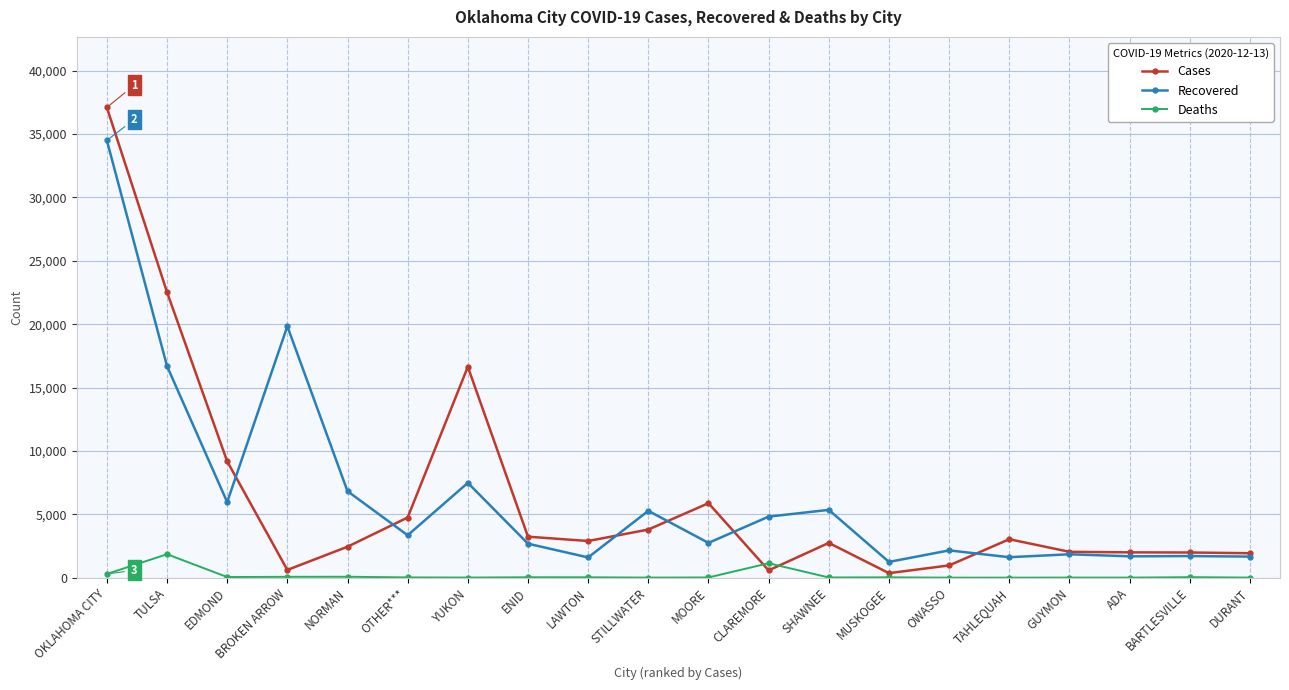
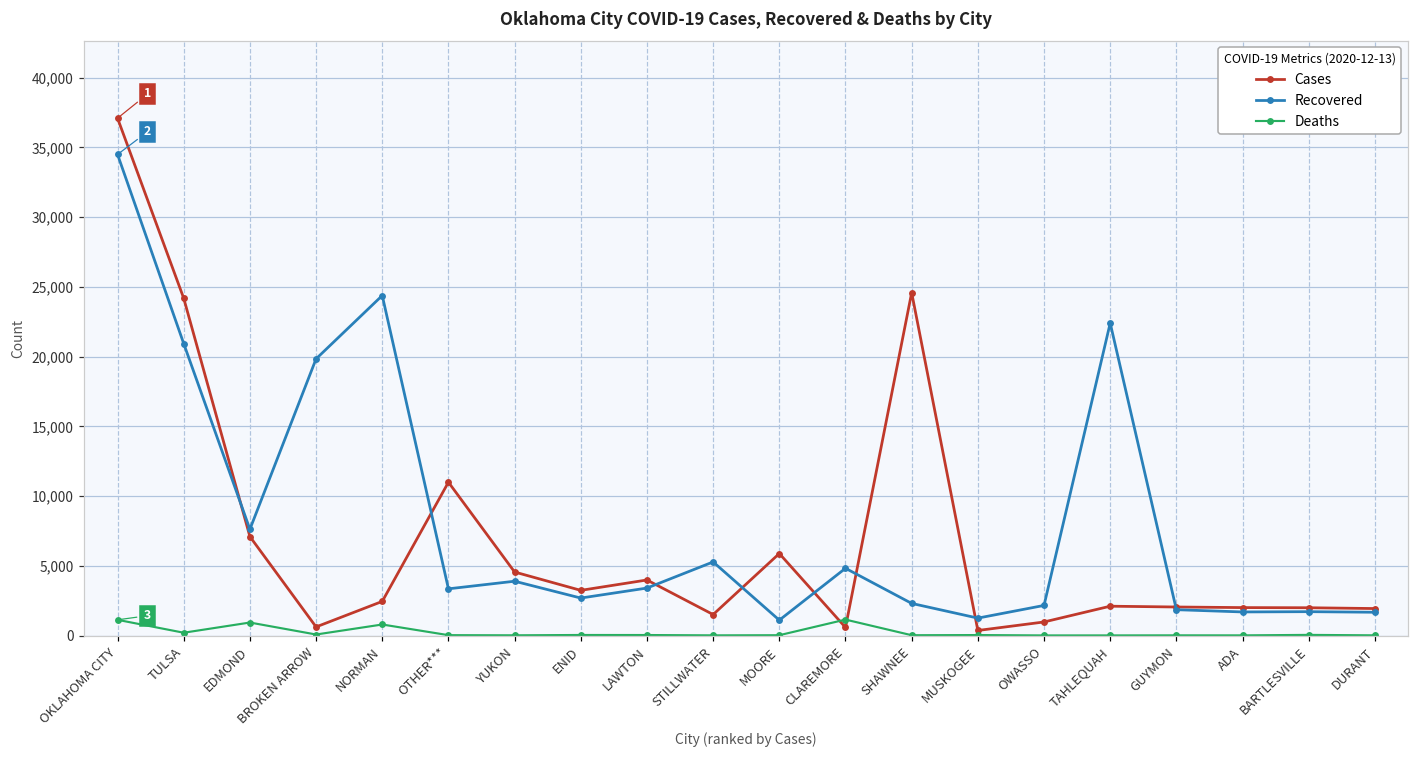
Deaths, OKLAHOMA CITY: 300 -> 1,100
Cases, TULSA: 22,500 -> 24,200
Recovered, TULSA: 16,700 -> 20,900
Deaths, TULSA: 1,900 -> 200
Cases, EDMOND: 9,200 -> 7,100
Recovered, EDMOND: 6,000 -> 7,600
Deaths, EDMOND: 100 -> 900
Recovered, NORMAN: 6,800 -> 24,400
Deaths, NORMAN: 100 -> 800
Cases, OTHER***: 4,800 -> 11,000
Cases, YUKON: 16,600 -> 4,600
Recovered, YUKON: 7,500 -> 3,900
Cases, LAWTON: 2,900 -> 4,000
Recovered, LAWTON: 1,600 -> 3,400
Cases, STILLWATER: 3,800 -> 1,500
Recovered, MOORE: 2,700 -> 1,100
Cases, SHAWNEE: 2,700 -> 24,600
Recovered, SHAWNEE: 5,400 -> 2,300
Cases, TAHLEQUAH: 3,000 -> 2,100
Recovered, TAHLEQUAH: 1,600 -> 22,400
